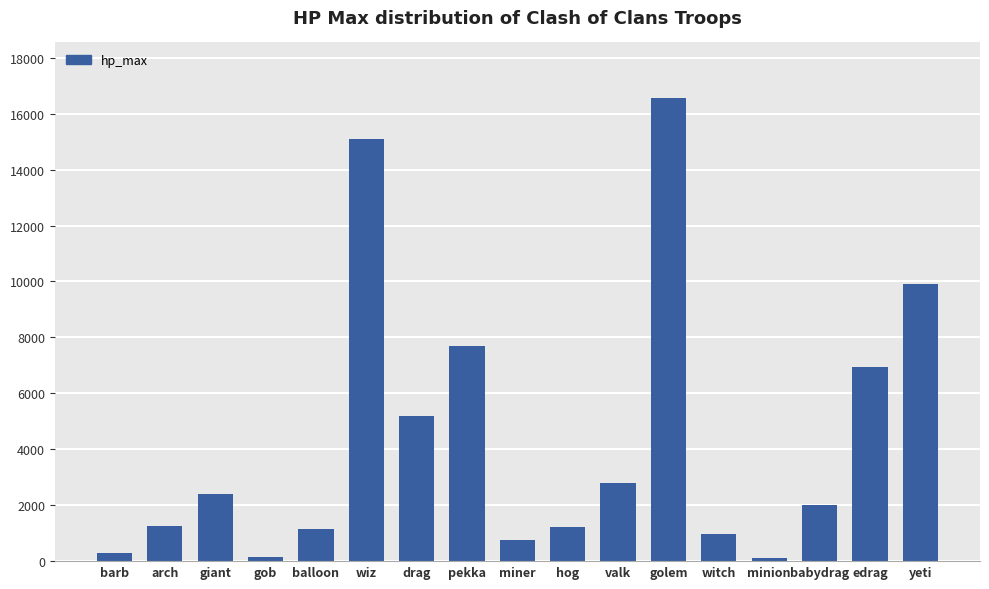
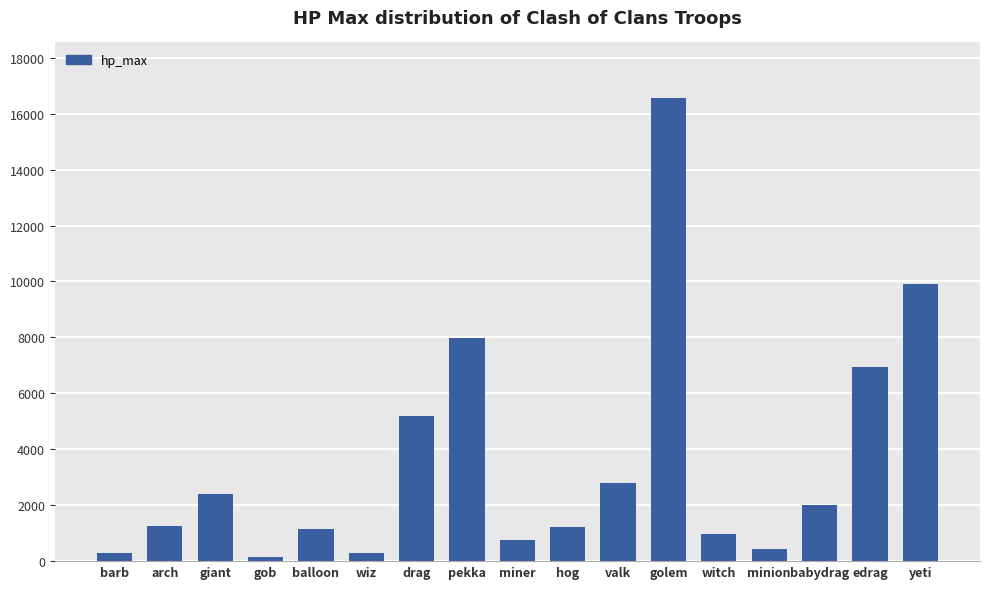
wiz: 15100 -> 300
pekka: 7700 -> 8000
minion: 100 -> 400
